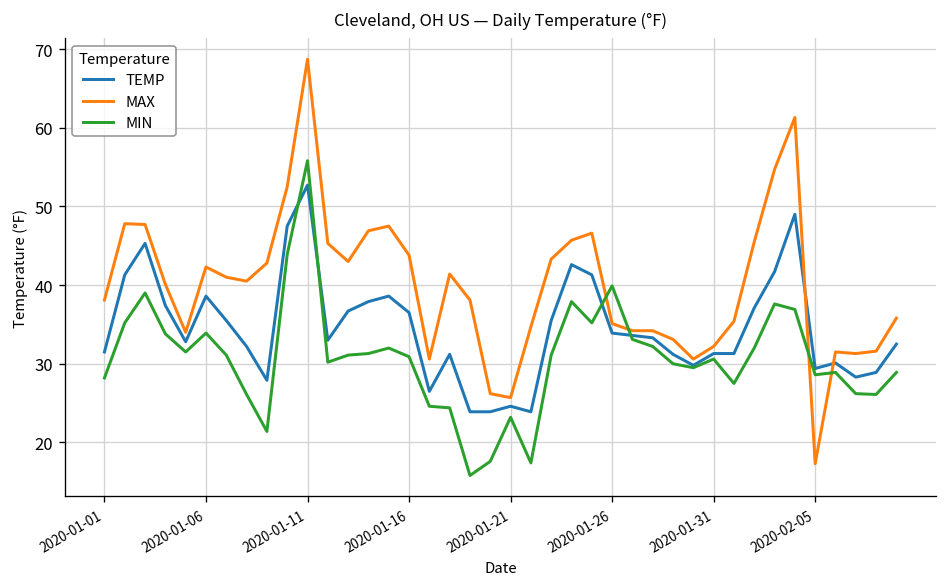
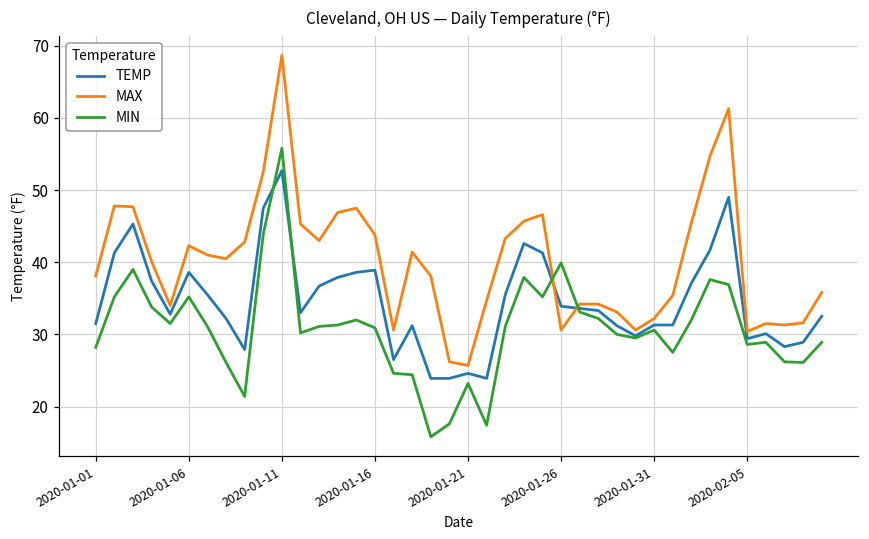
MIN, 2020-01-06: 34 -> 35
TEMP, 2020-01-16: 37 -> 39
MAX, 2020-01-26: 35 -> 31
MAX, 2020-02-05: 17 -> 30
